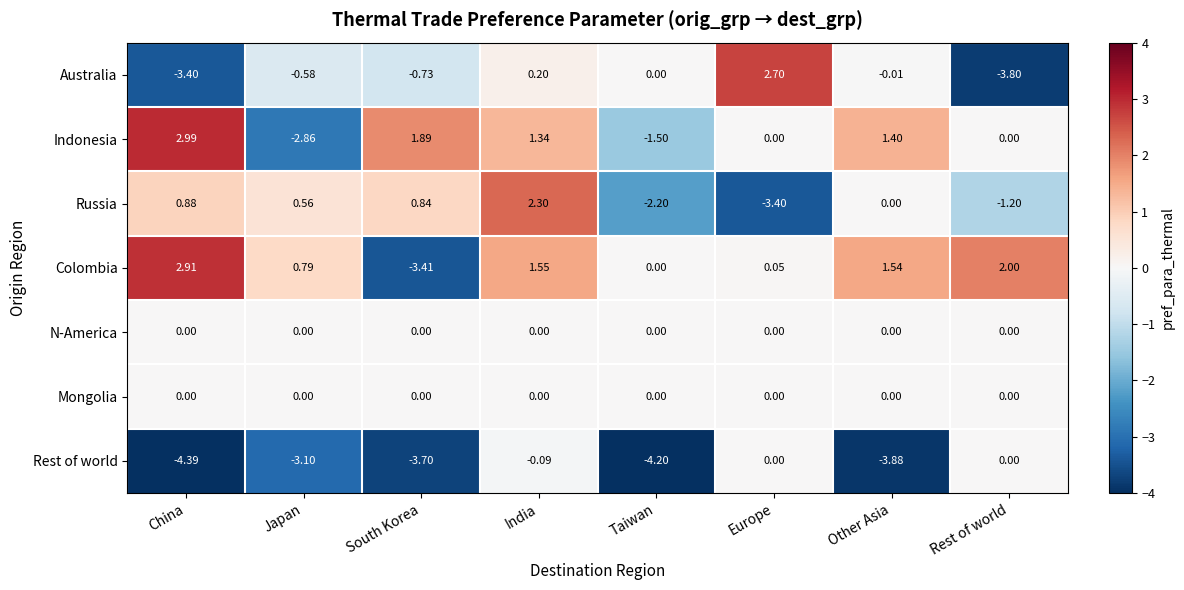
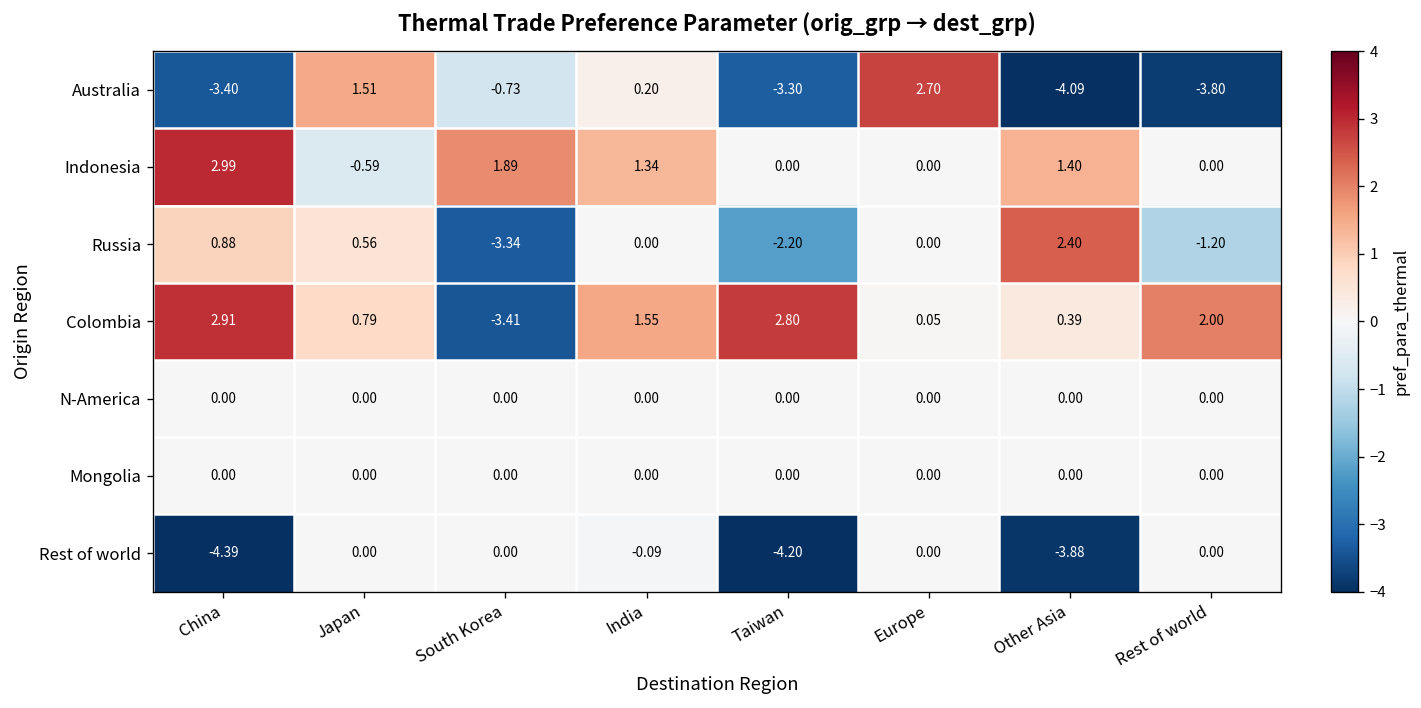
Australia, Japan: -0.58 -> 1.51
Australia, Taiwan: 0.00 -> -3.30
Australia, Other Asia: -0.01 -> -4.09
Indonesia, Japan: -2.86 -> -0.59
Indonesia, Taiwan: -1.50 -> 0.00
Russia, South Korea: 0.84 -> -3.34
Russia, India: 2.30 -> 0.00
Russia, Europe: -3.40 -> 0.00
Russia, Other Asia: 0.00 -> 2.40
Colombia, Taiwan: 0.00 -> 2.80
Colombia, Other Asia: 1.54 -> 0.39
Rest of world, Japan: -3.10 -> 0.00
Rest of world, South Korea: -3.70 -> 0.00
